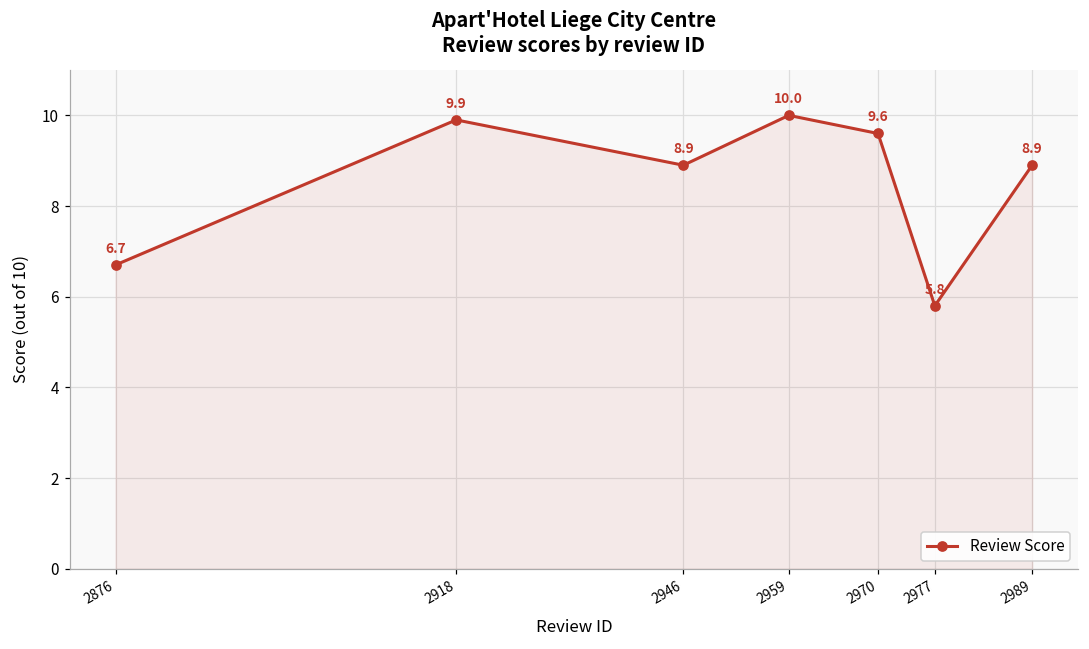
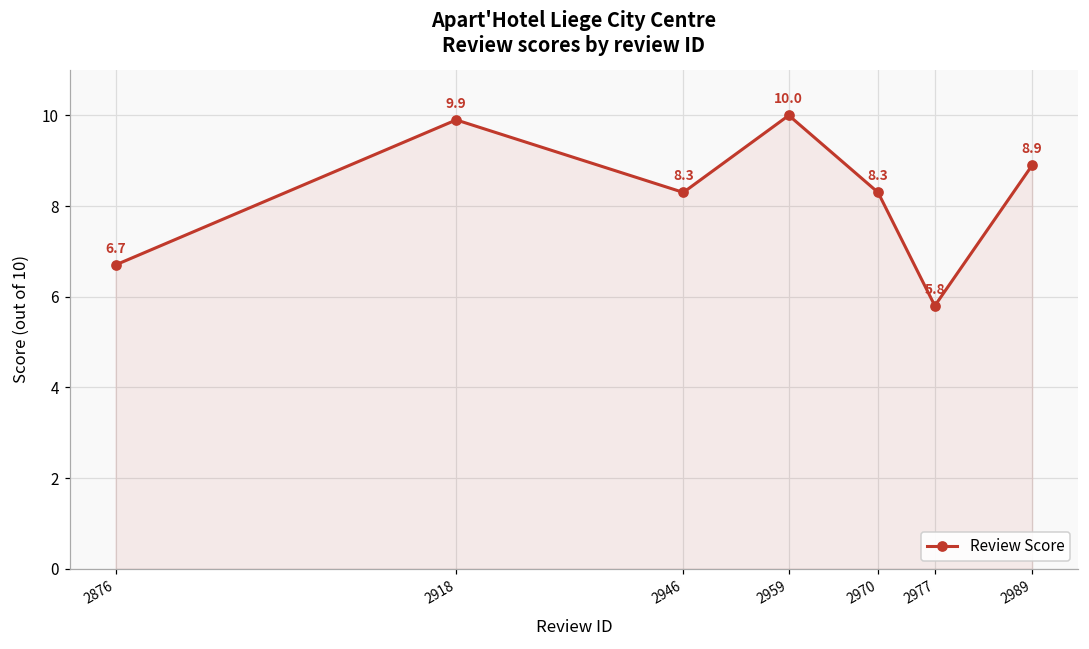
2946: 8.9 -> 8.3
2970: 9.6 -> 8.3
